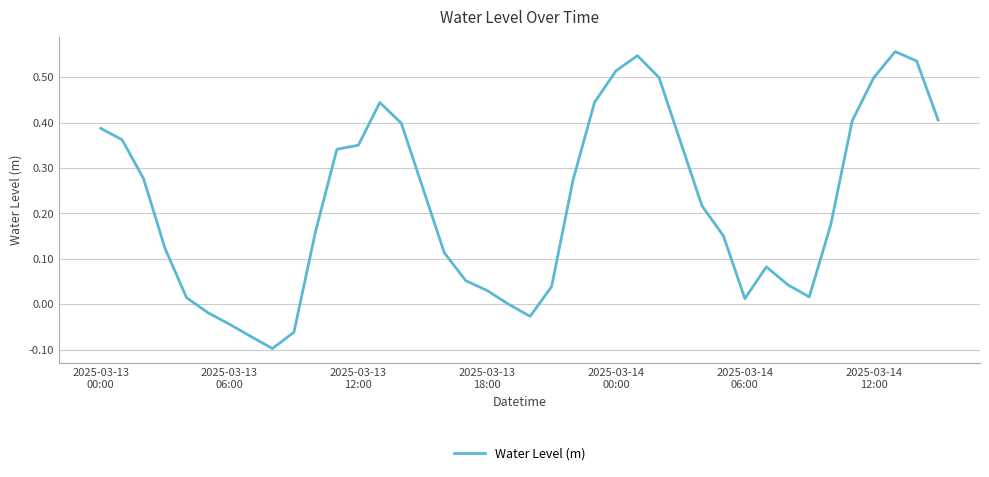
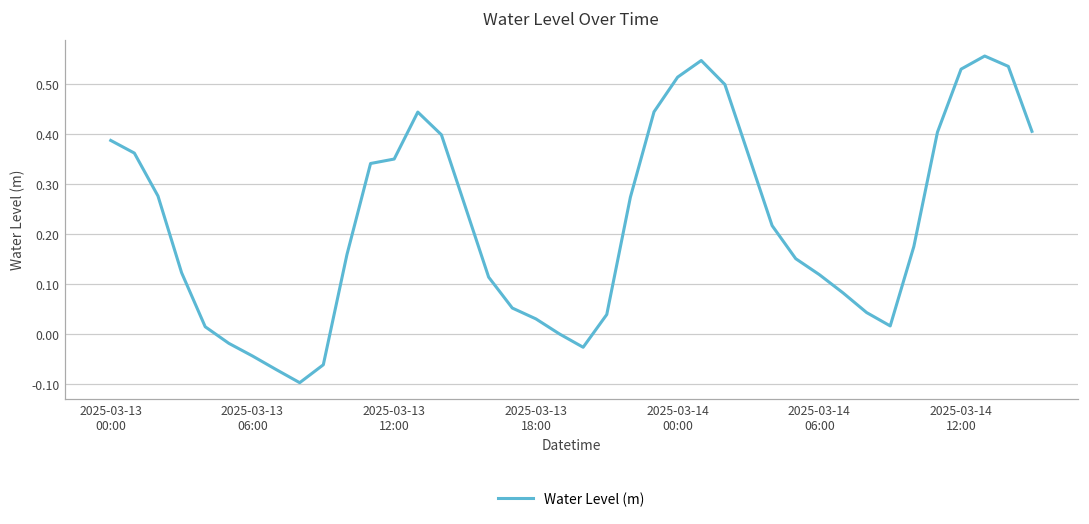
2025-03-14 06:00: 0.01 -> 0.12
2025-03-14 12:00: 0.50 -> 0.53
